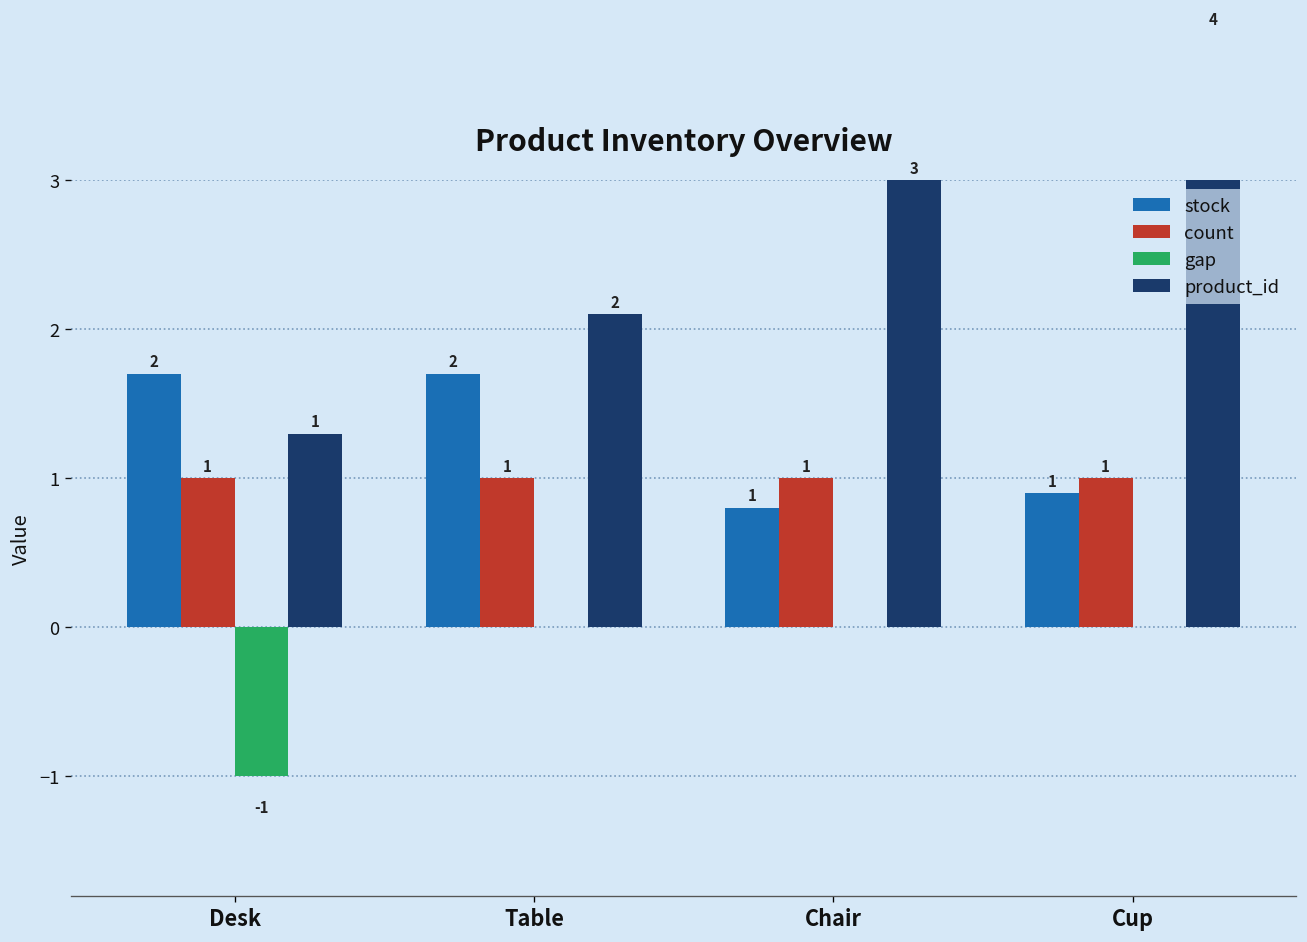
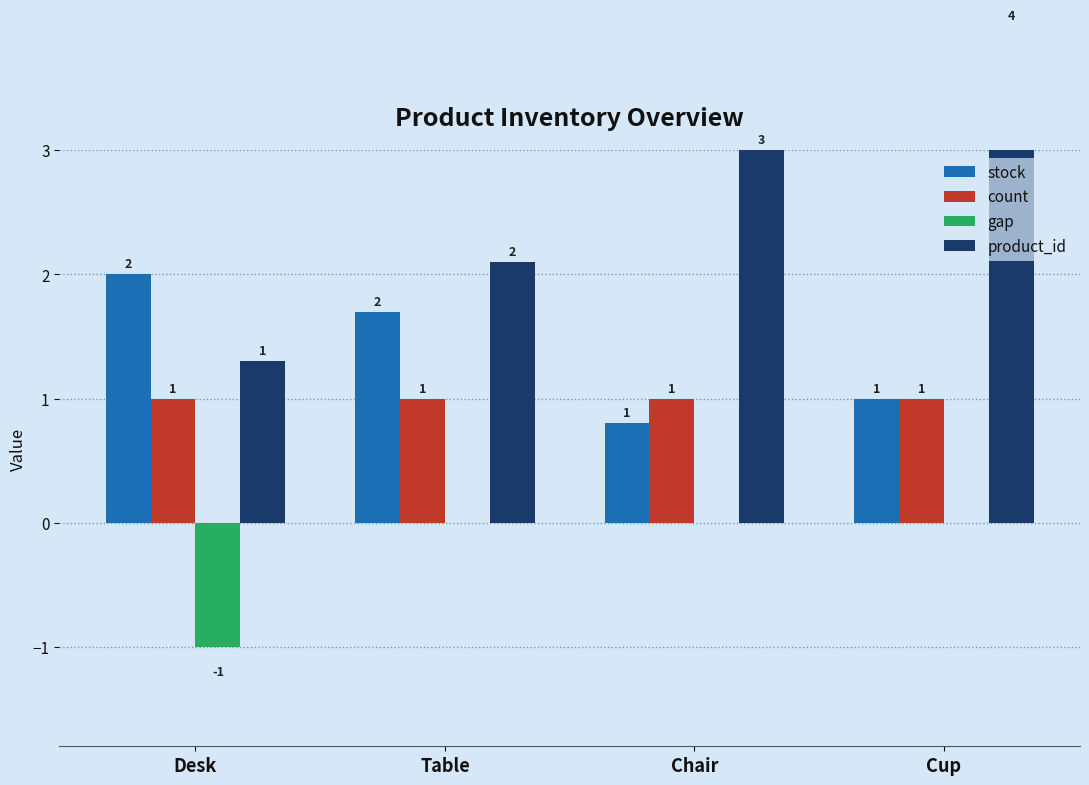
stock, Desk: 1.7 -> 2.0
stock, Cup: 0.9 -> 1.0
